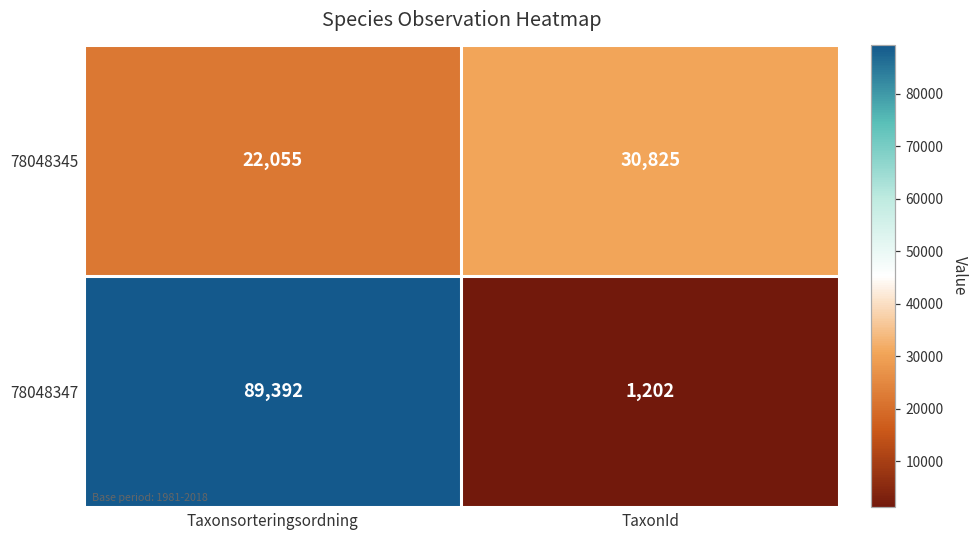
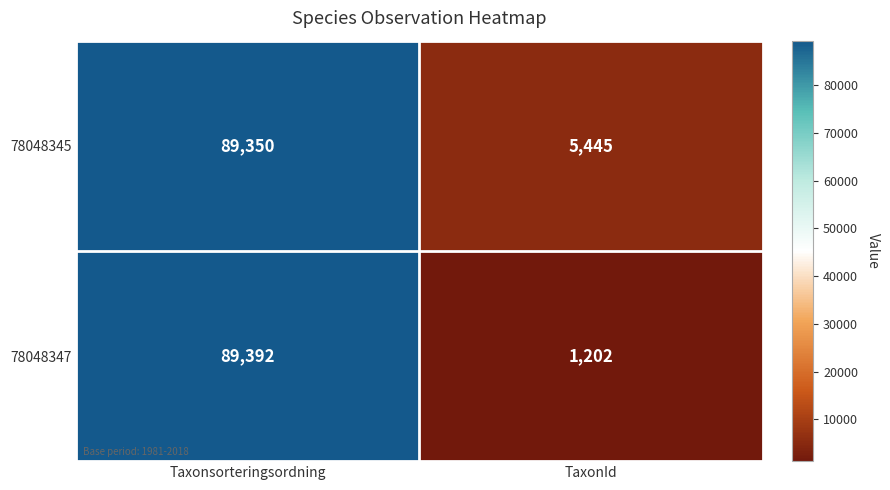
78048345, Taxonsorteringsordning: 22,055 -> 89,350
78048345, TaxonId: 30,825 -> 5,445
